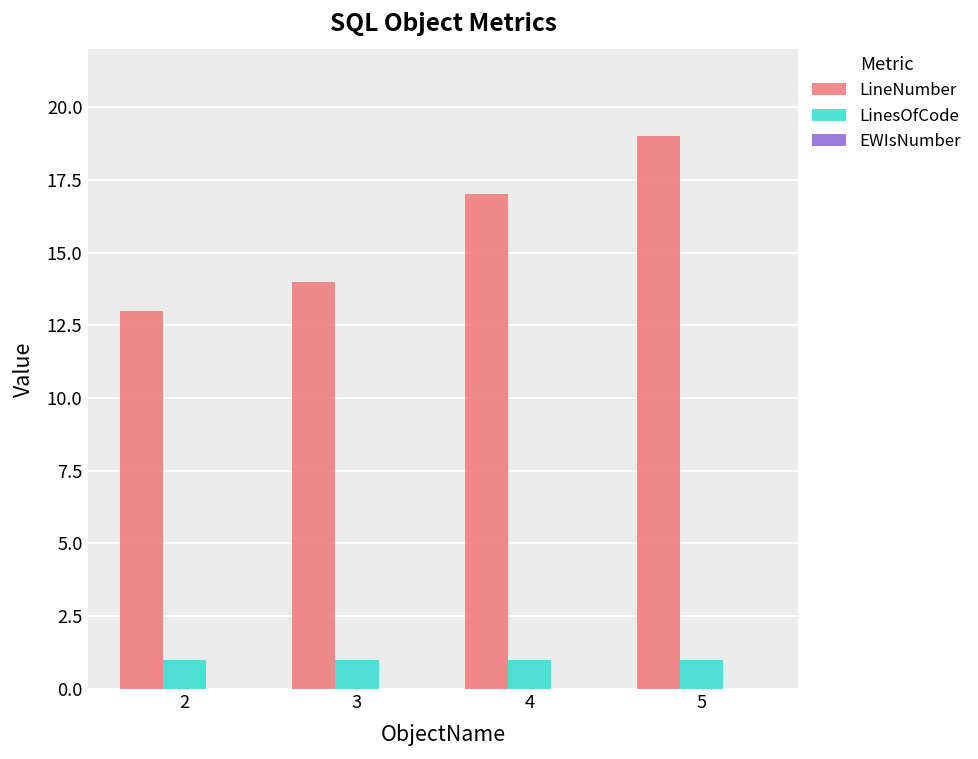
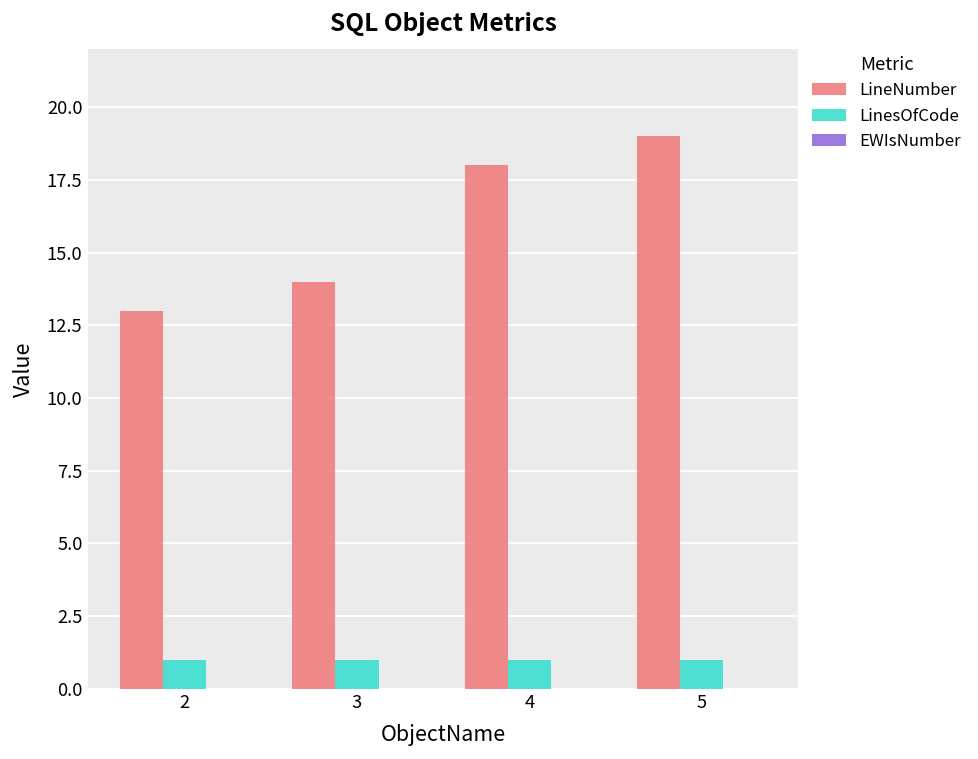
LineNumber, 4: 17 -> 18
